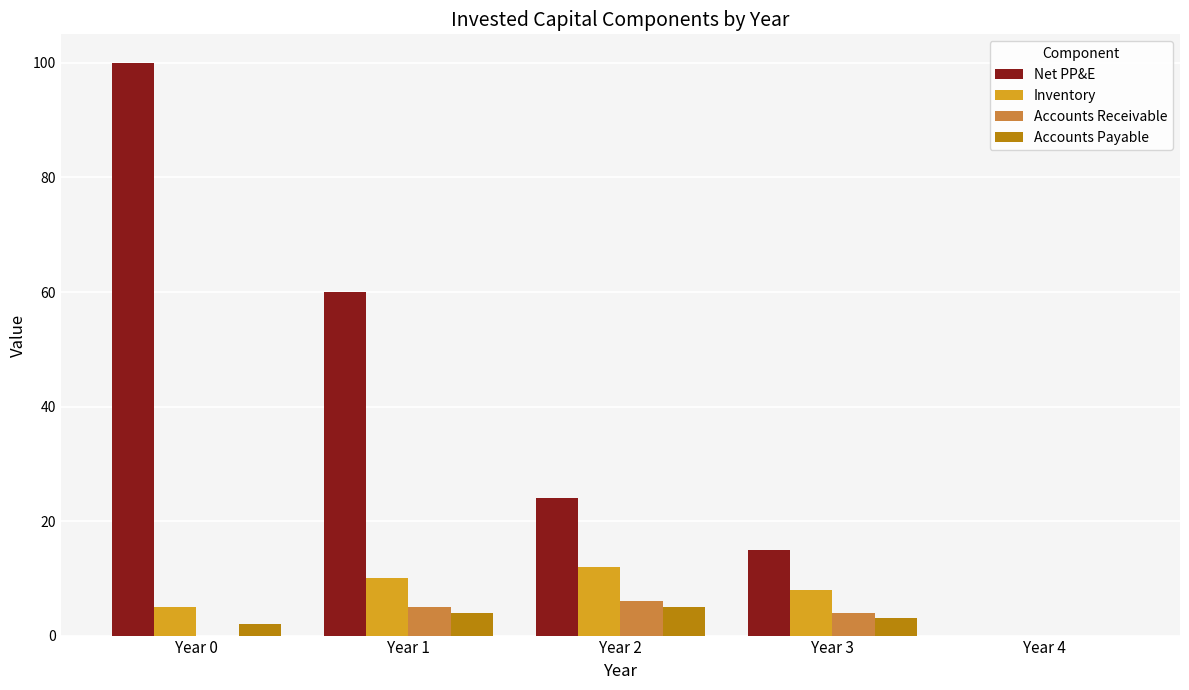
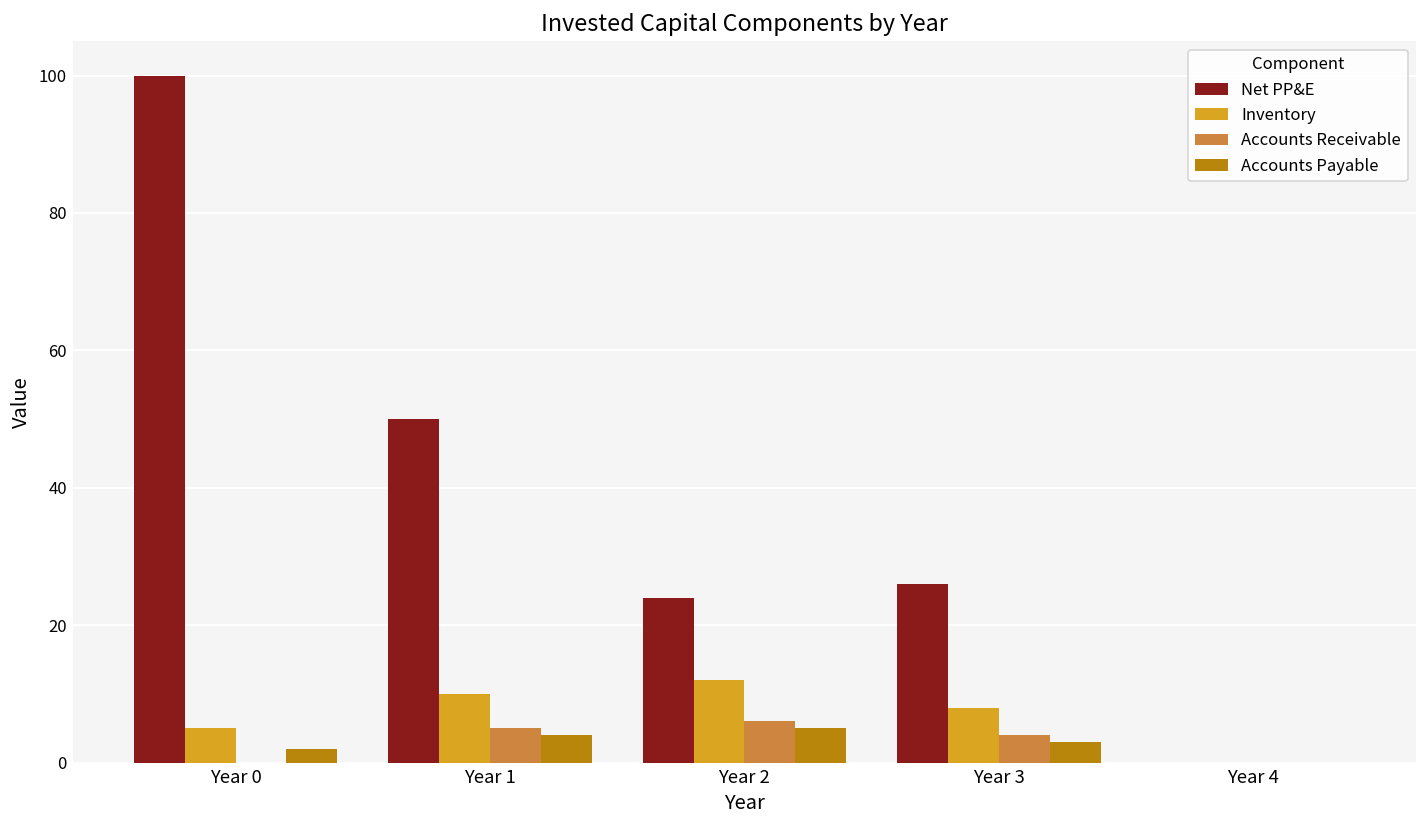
Net PP&E, Year 1: 60 -> 50
Net PP&E, Year 3: 15 -> 26
